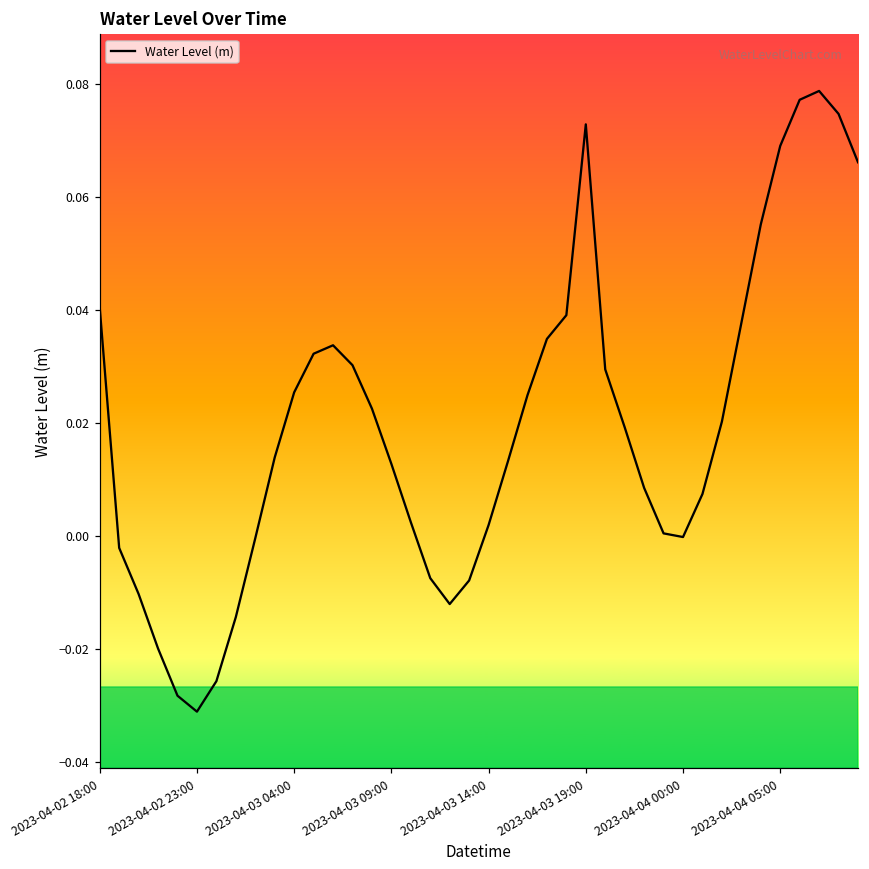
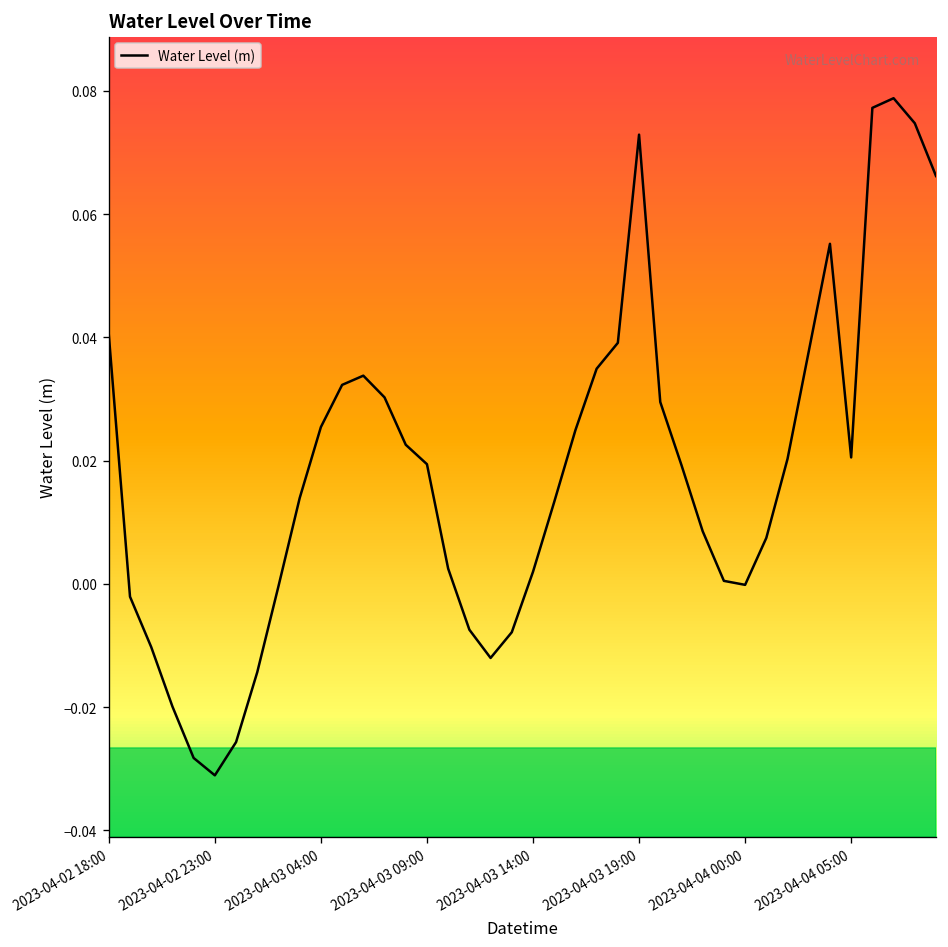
2023-04-03 09:00: 0.013 -> 0.019
2023-04-04 05:00: 0.069 -> 0.021
